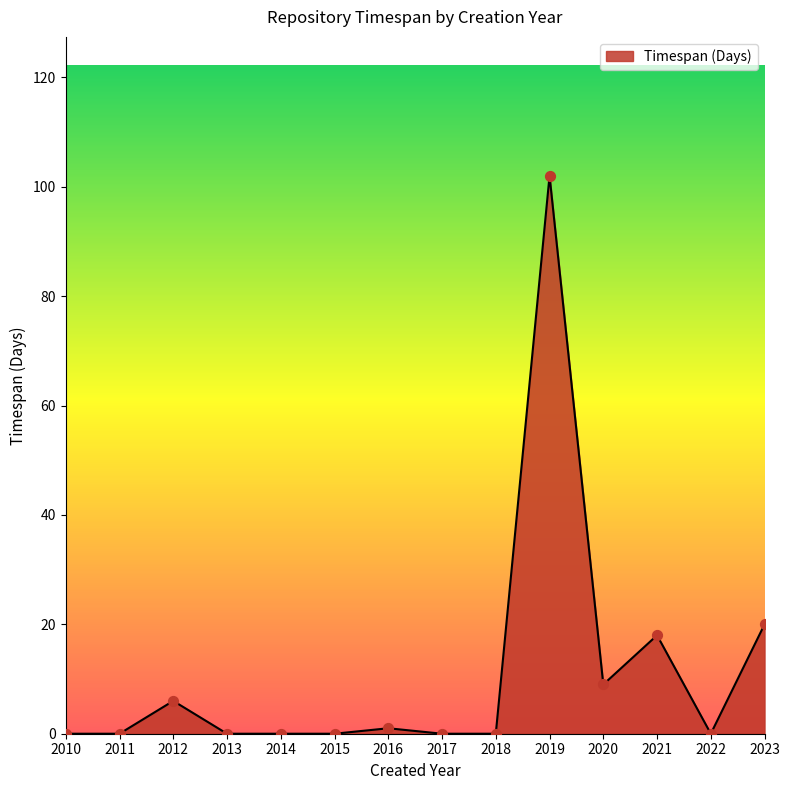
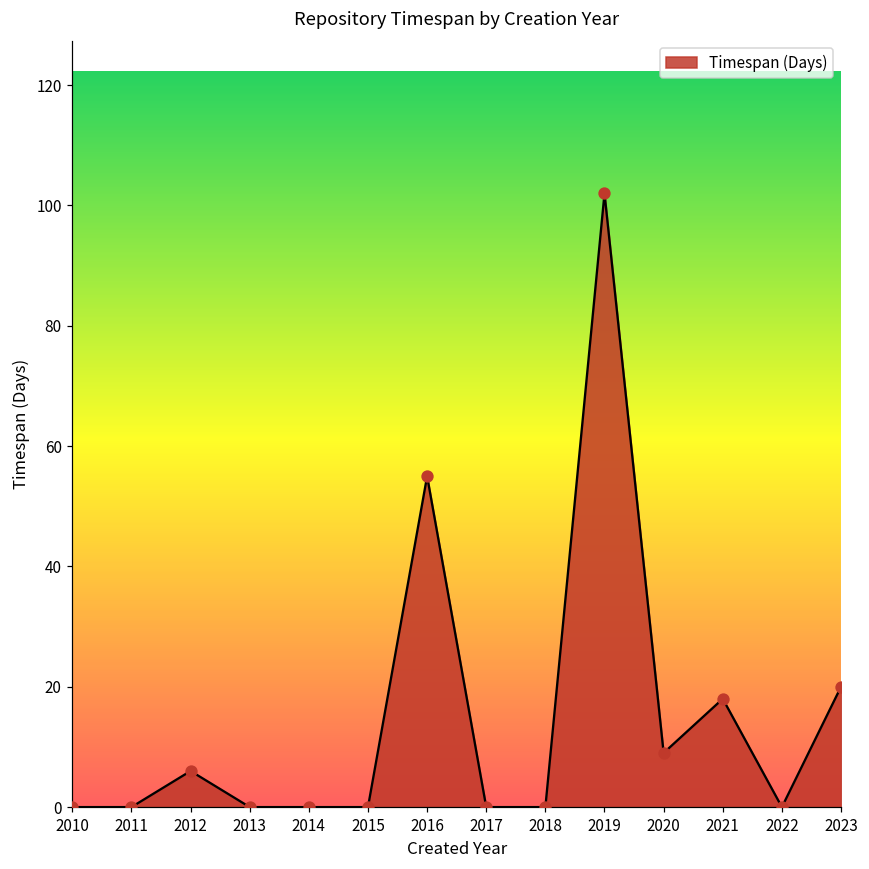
2016: 1 -> 55
